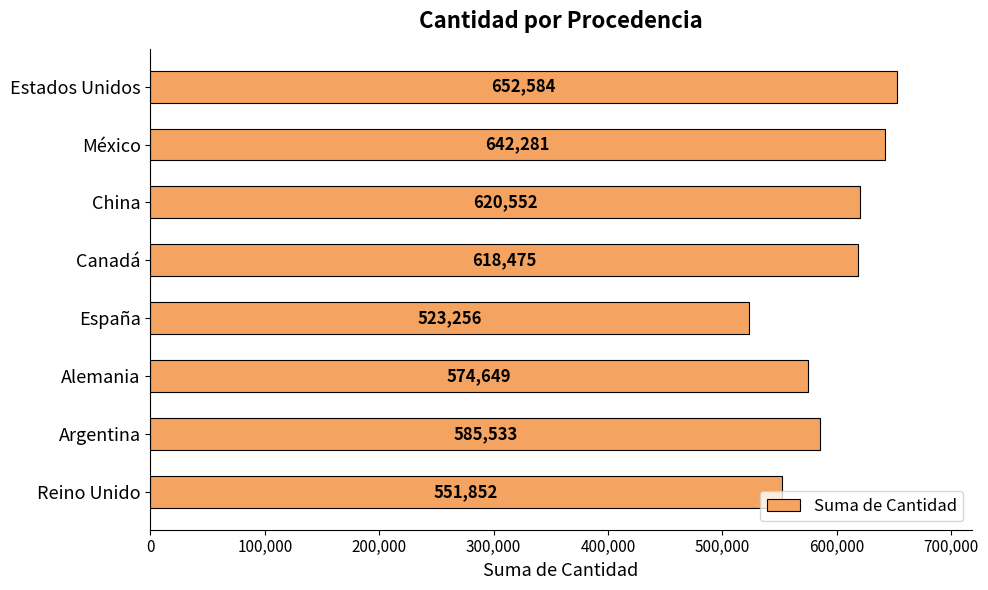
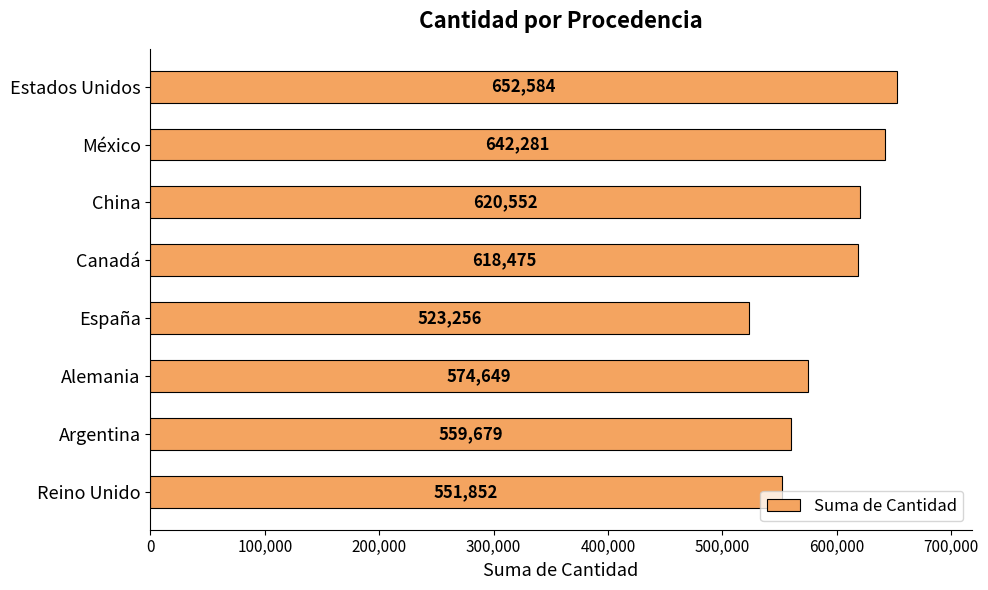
Argentina: 585,533 -> 559,679
